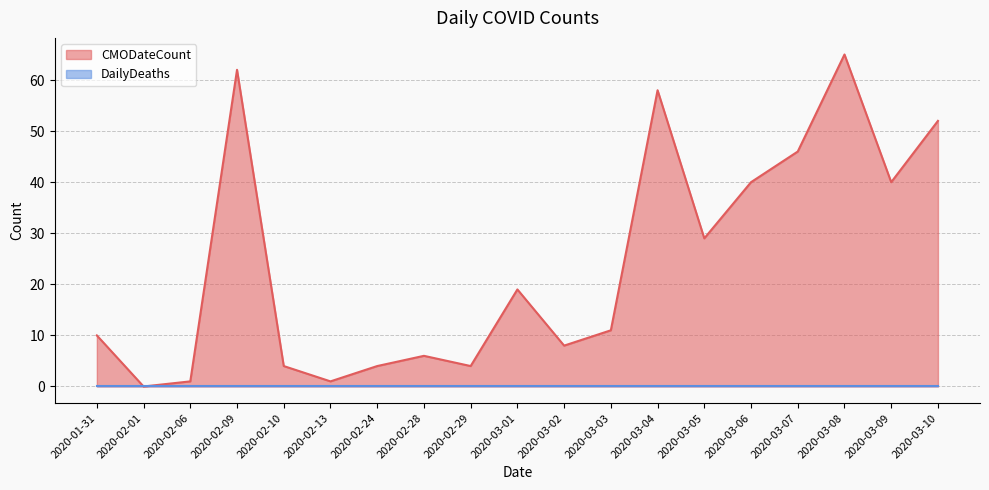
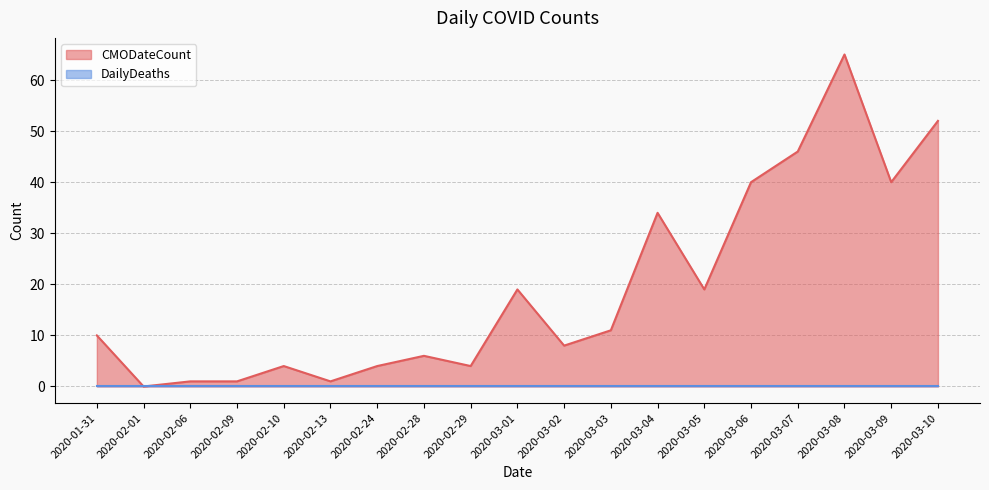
CMODateCount, 2020-02-09: 62 -> 1
CMODateCount, 2020-03-04: 58 -> 34
CMODateCount, 2020-03-05: 29 -> 19
